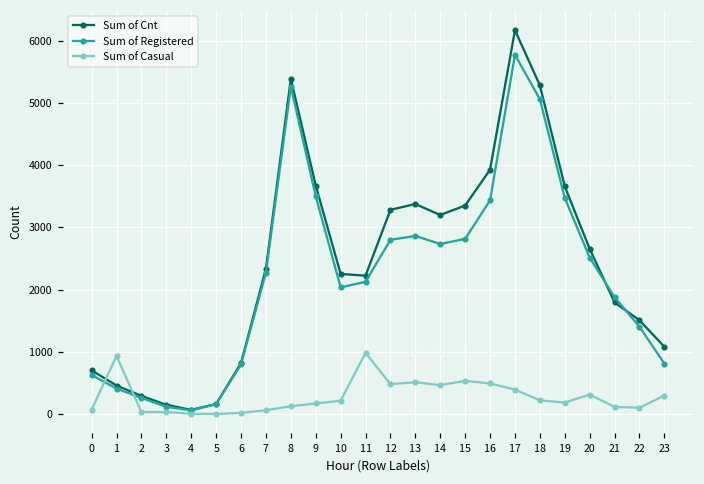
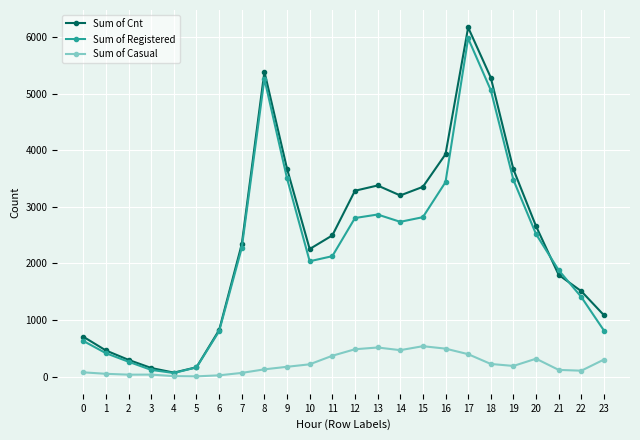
Sum of Casual, 1: 900 -> 0
Sum of Cnt, 11: 2200 -> 2500
Sum of Casual, 11: 1000 -> 400
Sum of Registered, 17: 5800 -> 6000
